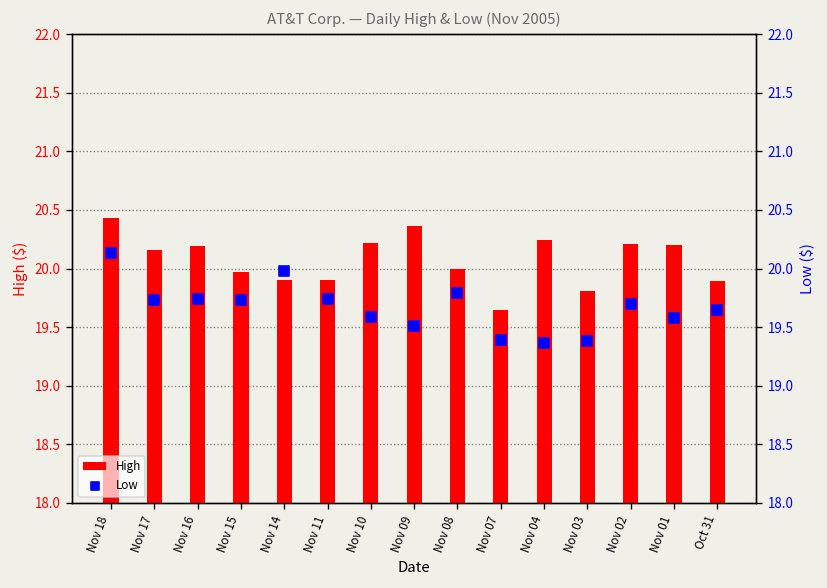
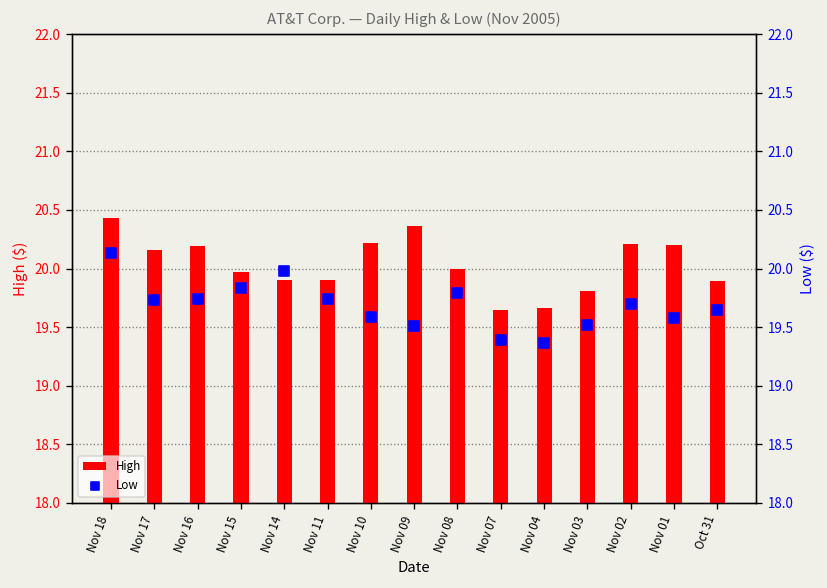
High, Nov 04: 20.2 -> 19.7
Low, Nov 15: 19.7 -> 19.8
Low, Nov 03: 19.4 -> 19.5
